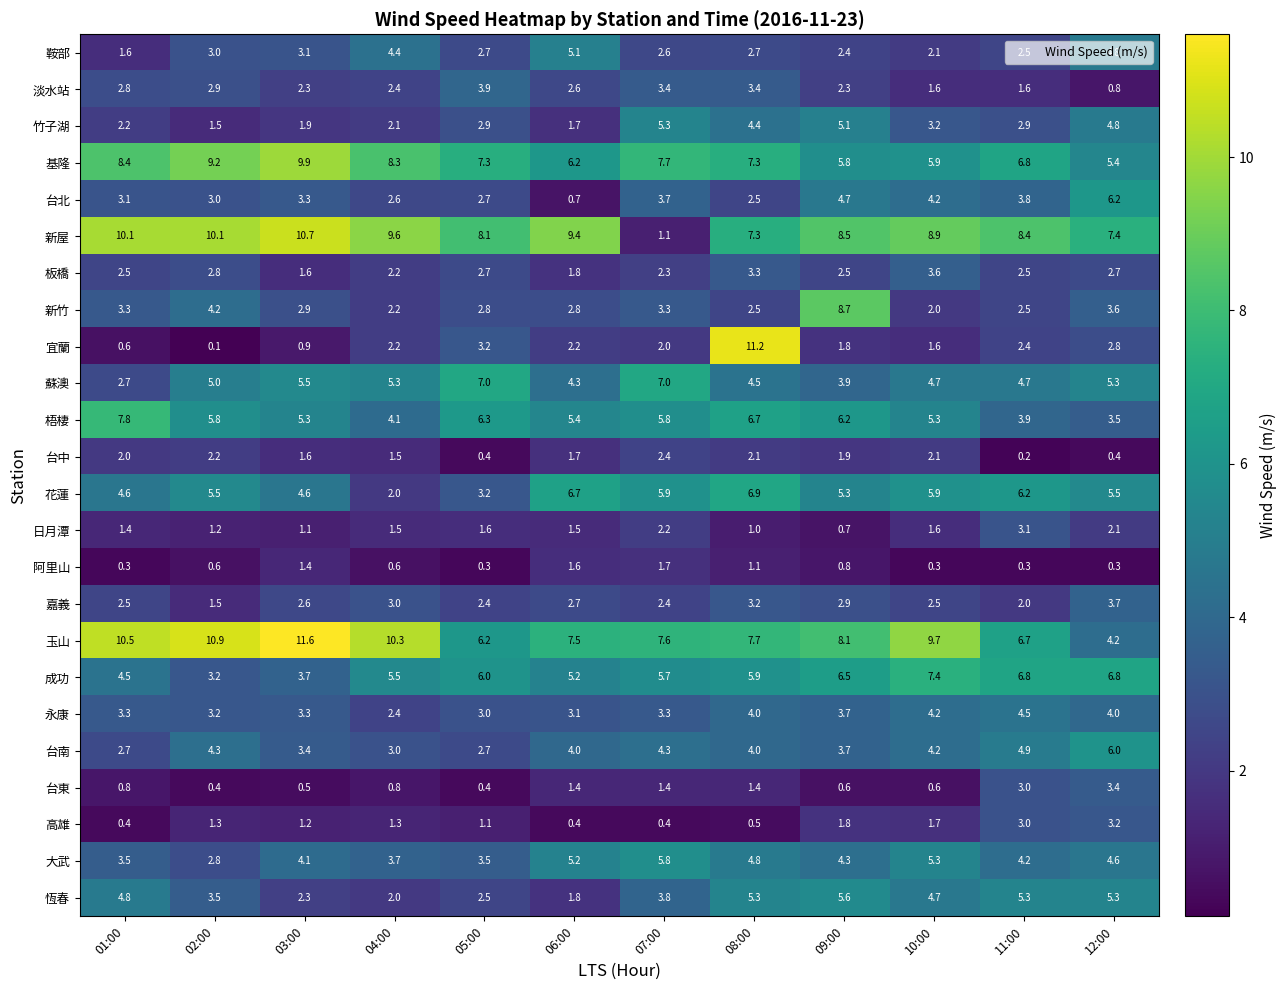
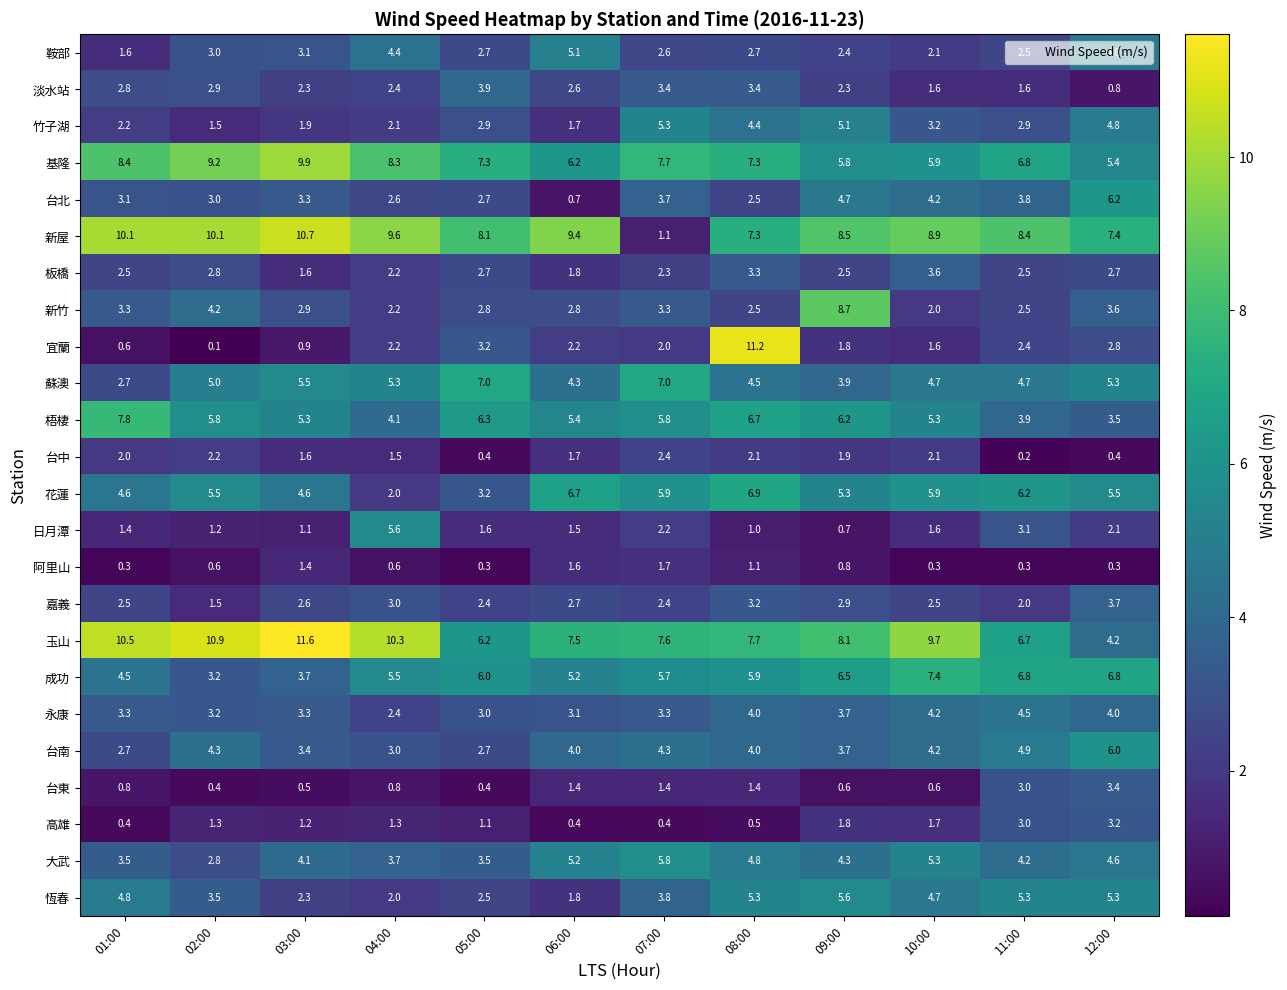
日月潭, 04:00: 1.5 -> 5.6
